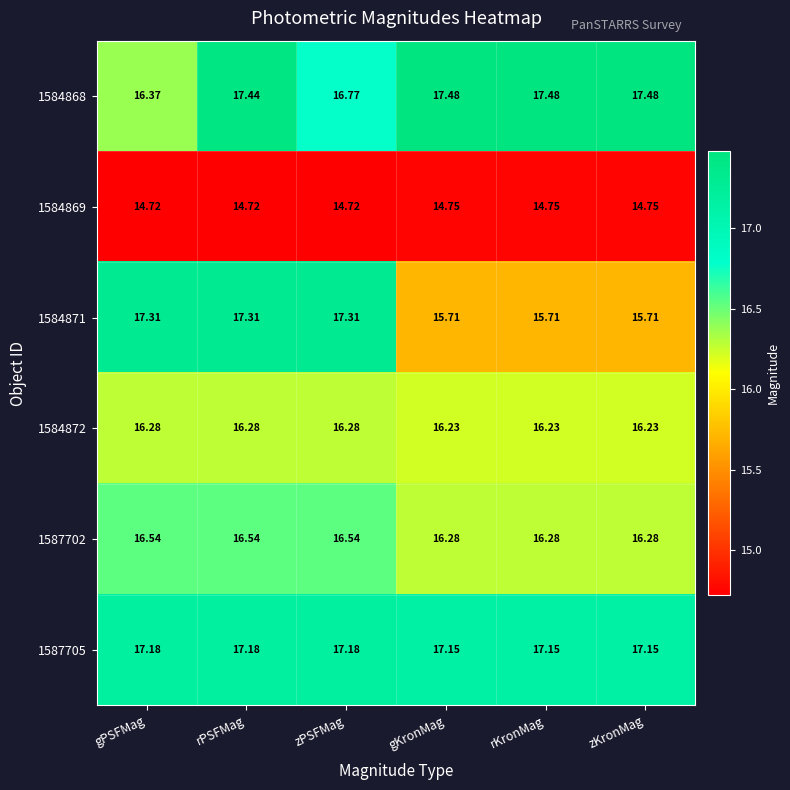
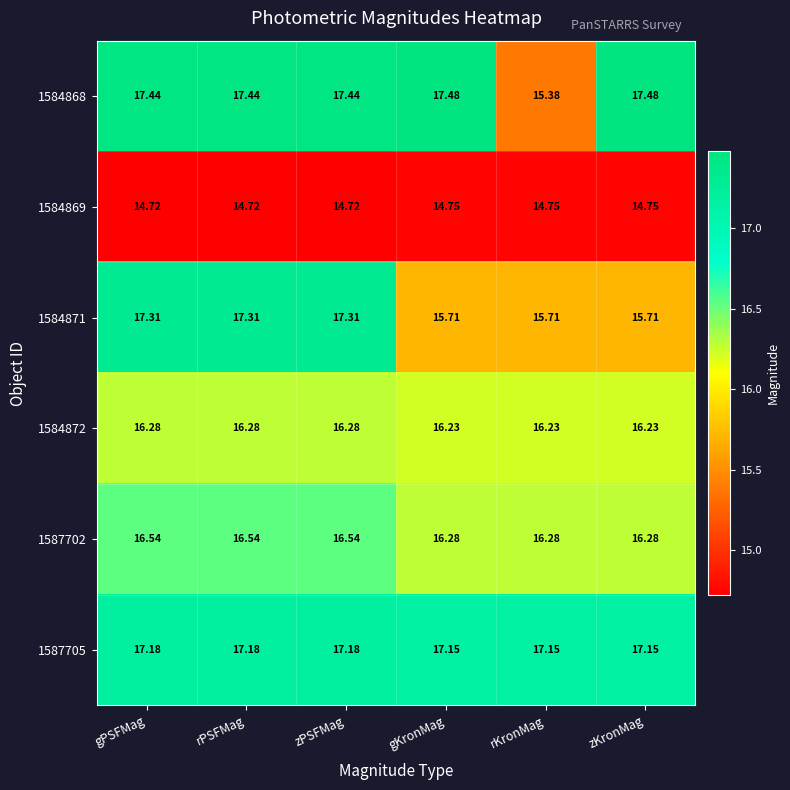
1584868, gPSFMag: 16.37 -> 17.44
1584868, zPSFMag: 16.77 -> 17.44
1584868, rKronMag: 17.48 -> 15.38
